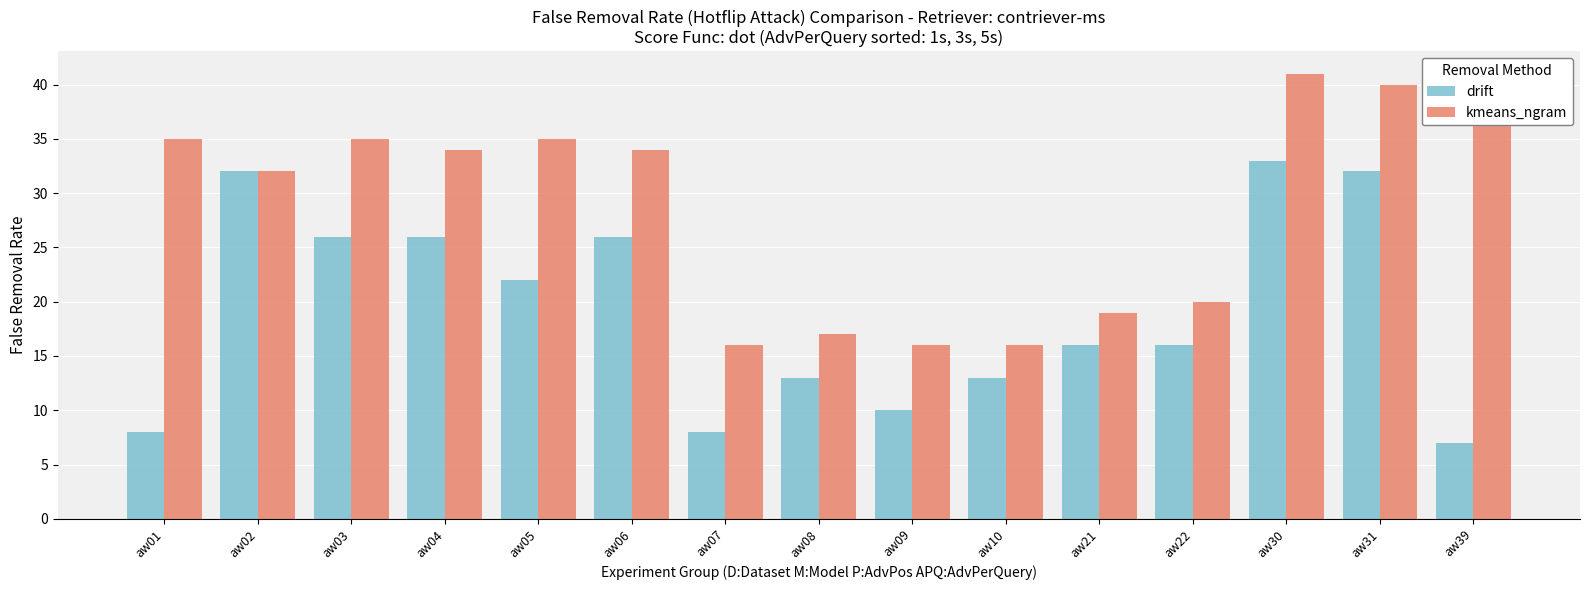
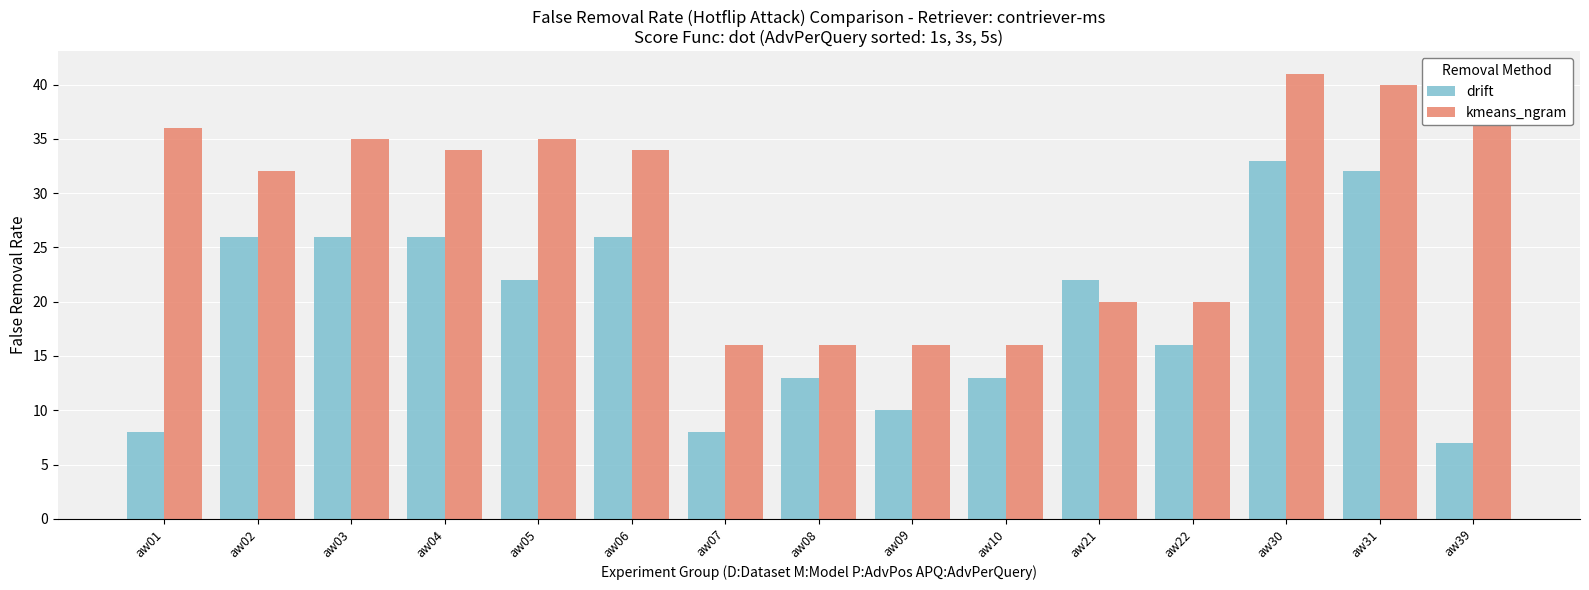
kmeans_ngram, aw01: 35 -> 36
drift, aw02: 32 -> 26
kmeans_ngram, aw08: 17 -> 16
drift, aw21: 16 -> 22
kmeans_ngram, aw21: 19 -> 20
